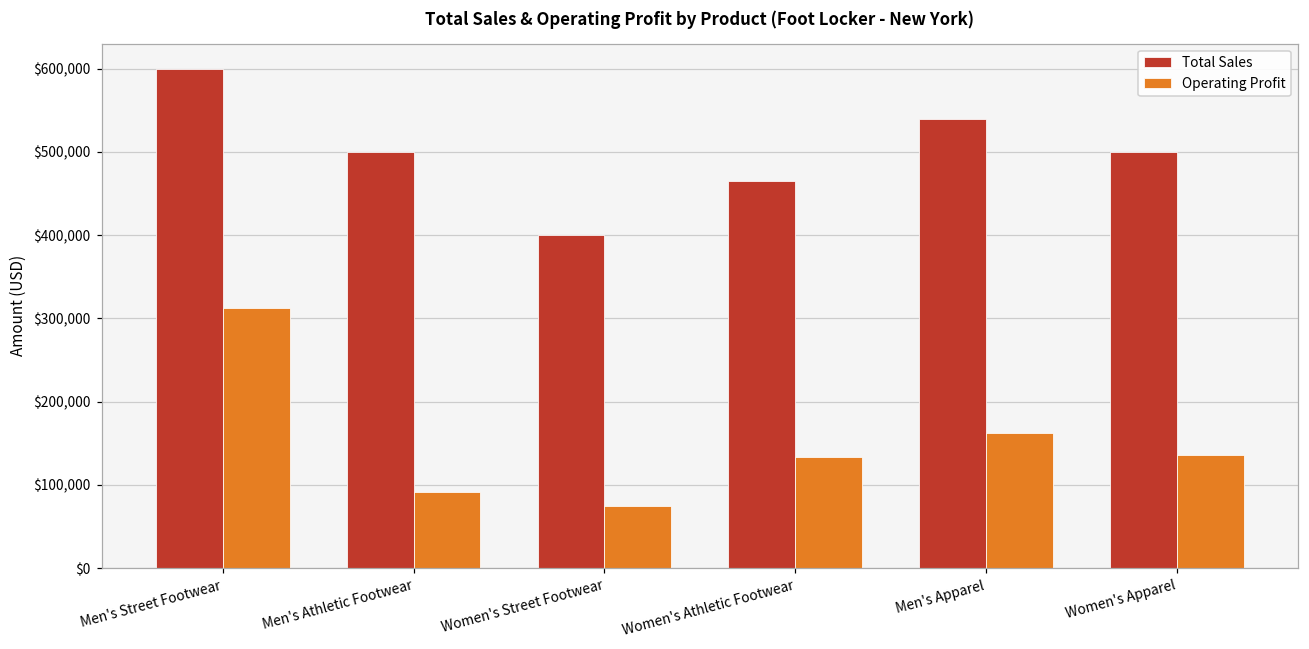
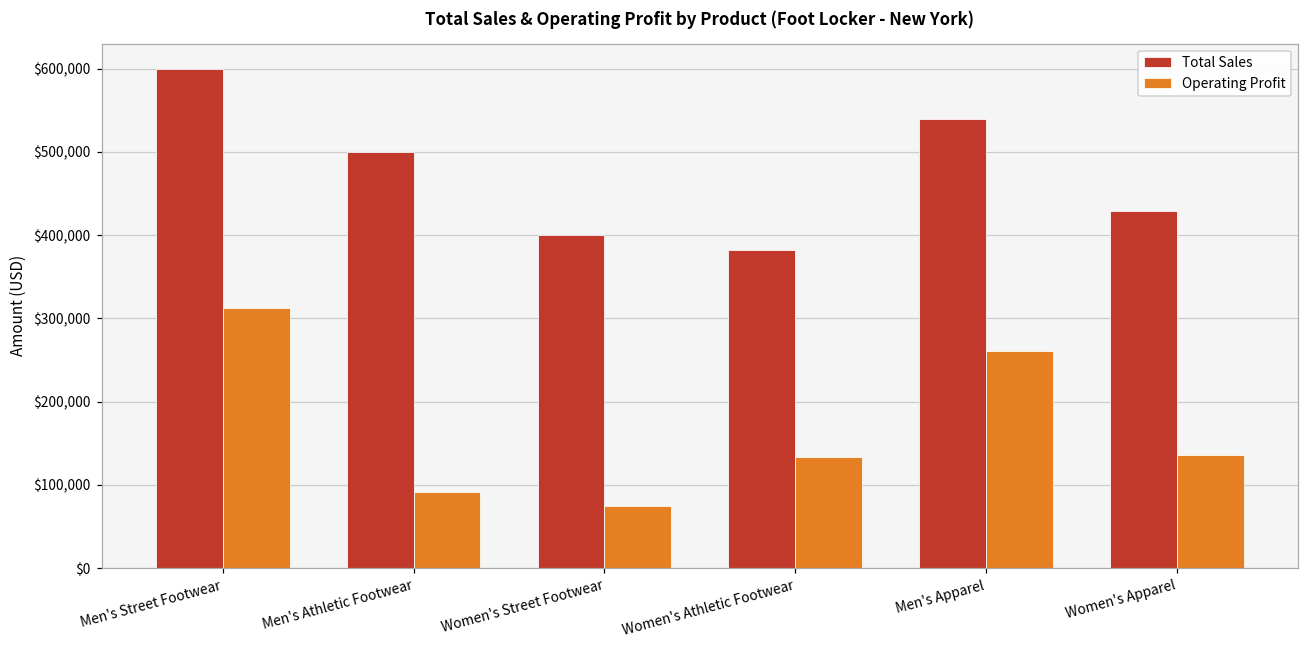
Total Sales, Women's Athletic Footwear: $470,000 -> $380,000
Operating Profit, Men's Apparel: $160,000 -> $260,000
Total Sales, Women's Apparel: $500,000 -> $430,000
